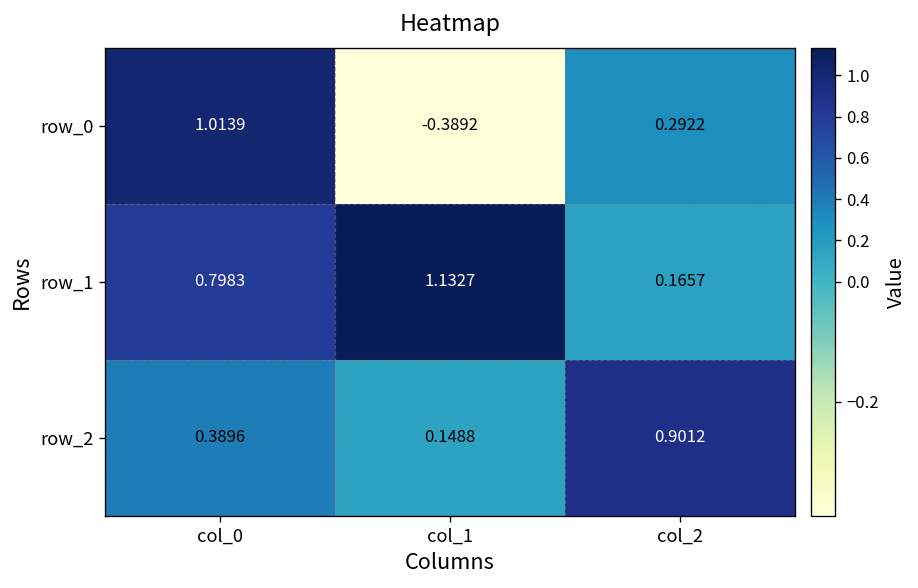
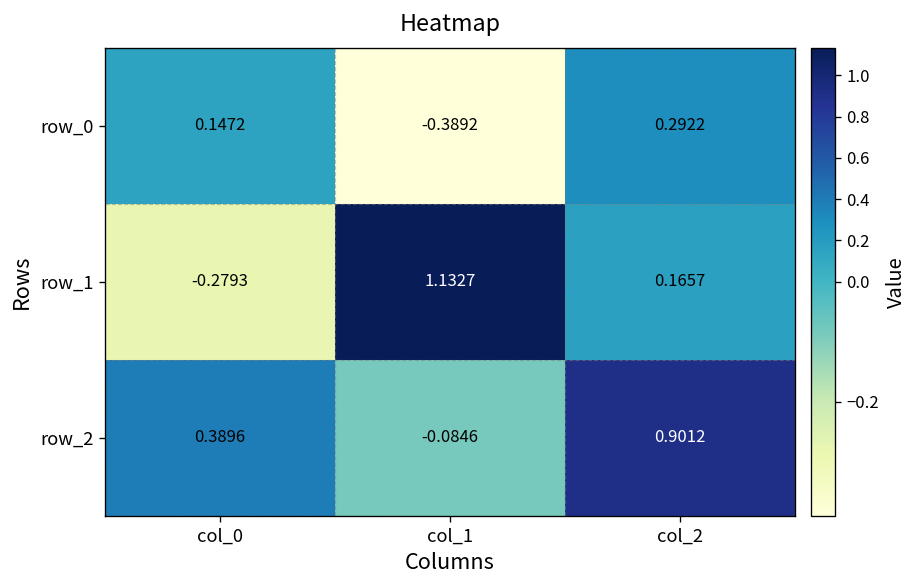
row_0, col_0: 1.0139 -> 0.1472
row_1, col_0: 0.7983 -> -0.2793
row_2, col_1: 0.1488 -> -0.0846
